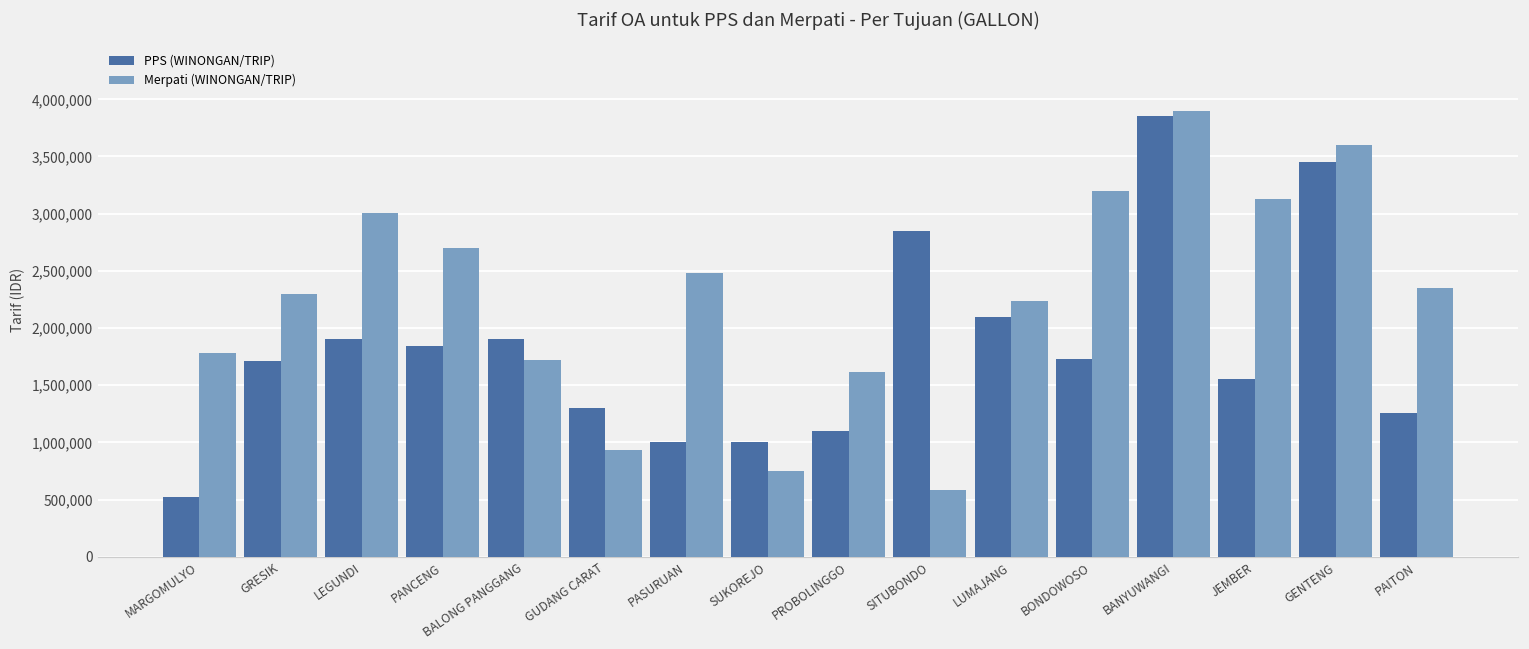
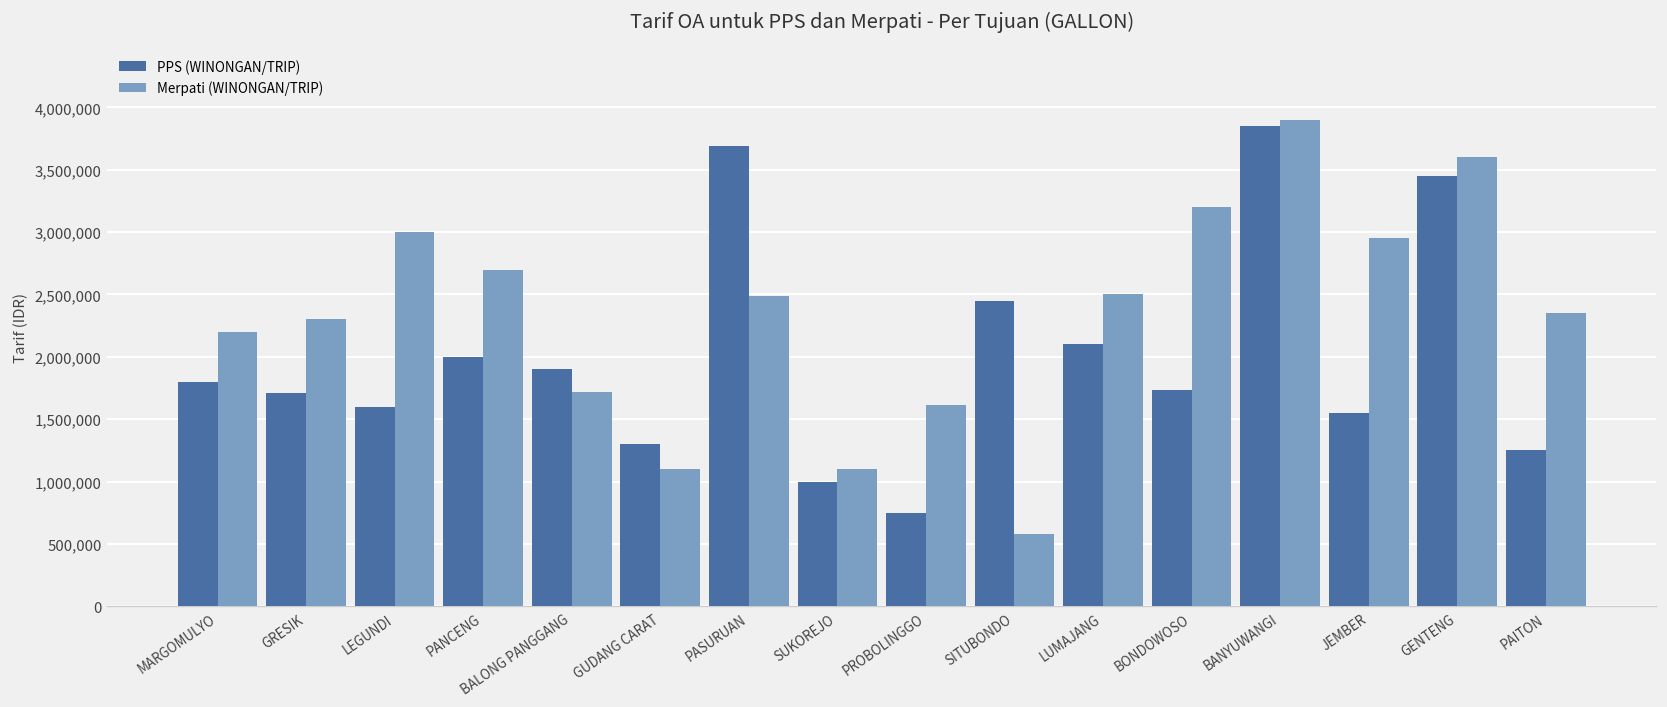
PPS (WINONGAN/TRIP), MARGOMULYO: 520,000 -> 1,800,000
Merpati (WINONGAN/TRIP), MARGOMULYO: 1,780,000 -> 2,200,000
PPS (WINONGAN/TRIP), LEGUNDI: 1,900,000 -> 1,600,000
PPS (WINONGAN/TRIP), PANCENG: 1,840,000 -> 2,000,000
Merpati (WINONGAN/TRIP), GUDANG CARAT: 930,000 -> 1,100,000
PPS (WINONGAN/TRIP), PASURUAN: 1,000,000 -> 3,690,000
Merpati (WINONGAN/TRIP), SUKOREJO: 750,000 -> 1,100,000
PPS (WINONGAN/TRIP), PROBOLINGGO: 1,100,000 -> 750,000
PPS (WINONGAN/TRIP), SITUBONDO: 2,850,000 -> 2,450,000
Merpati (WINONGAN/TRIP), LUMAJANG: 2,230,000 -> 2,500,000
Merpati (WINONGAN/TRIP), JEMBER: 3,120,000 -> 2,950,000
